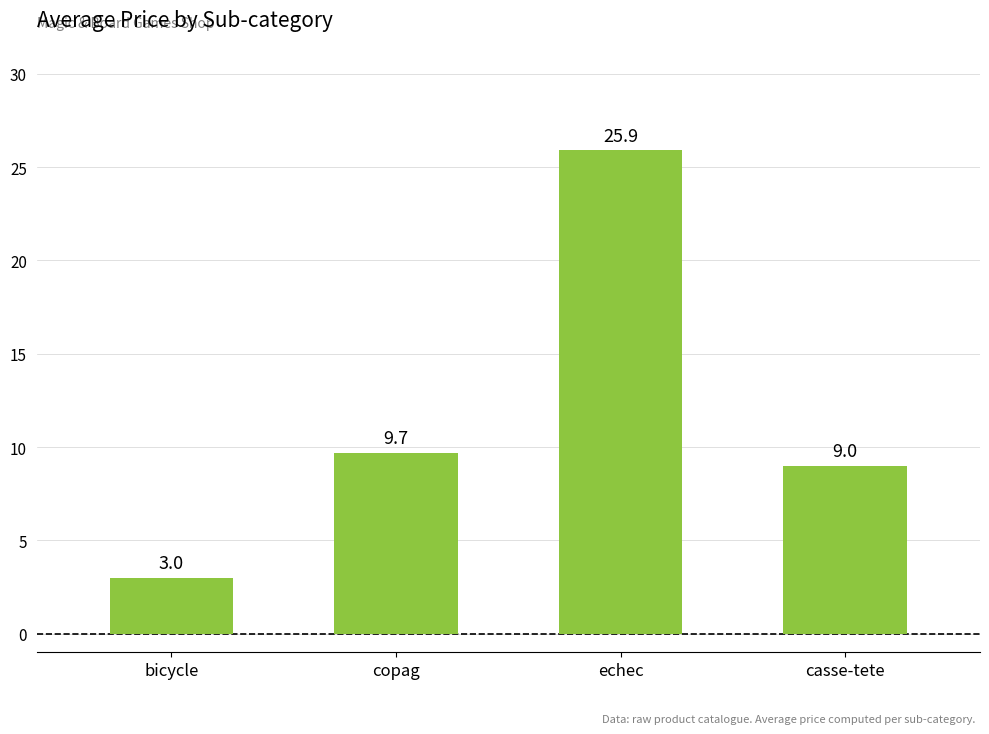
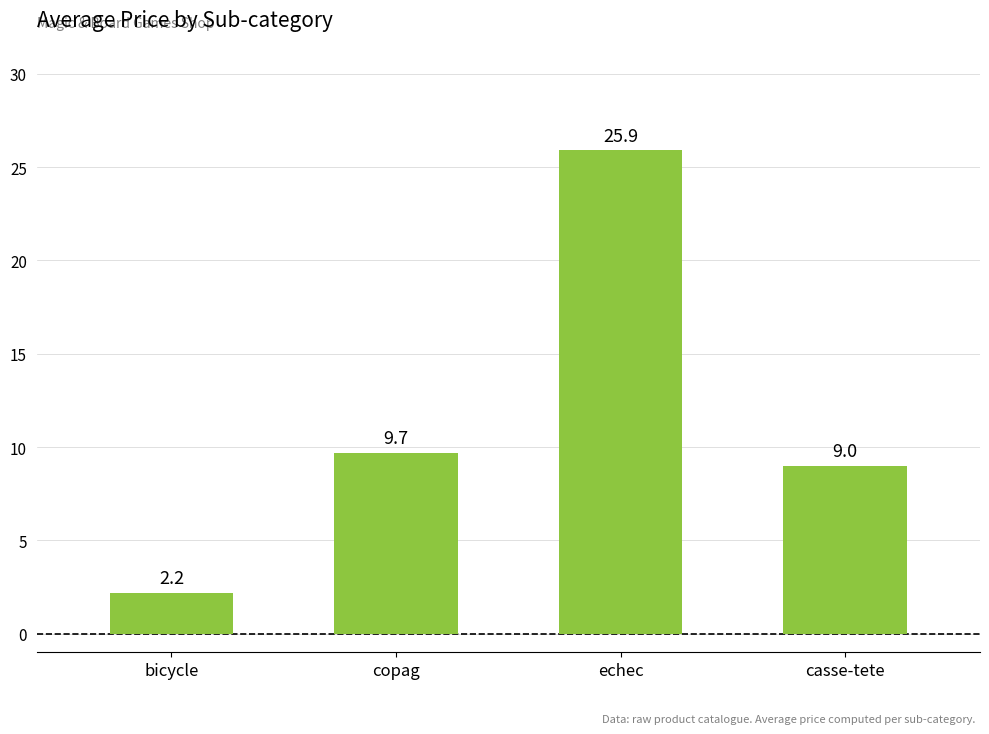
bicycle: 3.0 -> 2.2
